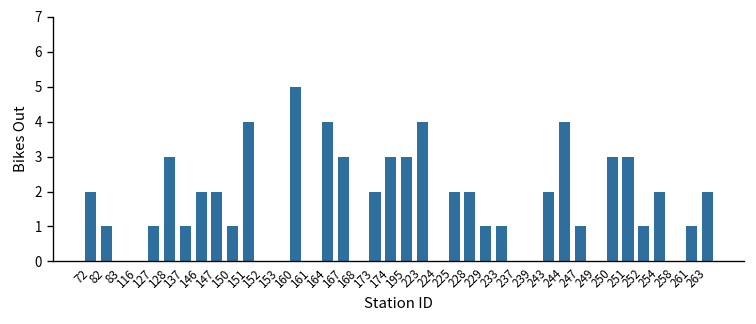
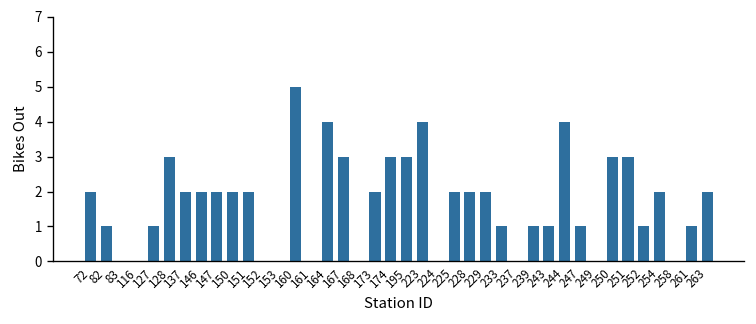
137: 1 -> 2
150: 1 -> 2
151: 4 -> 2
229: 1 -> 2
239: 0 -> 1
243: 2 -> 1
